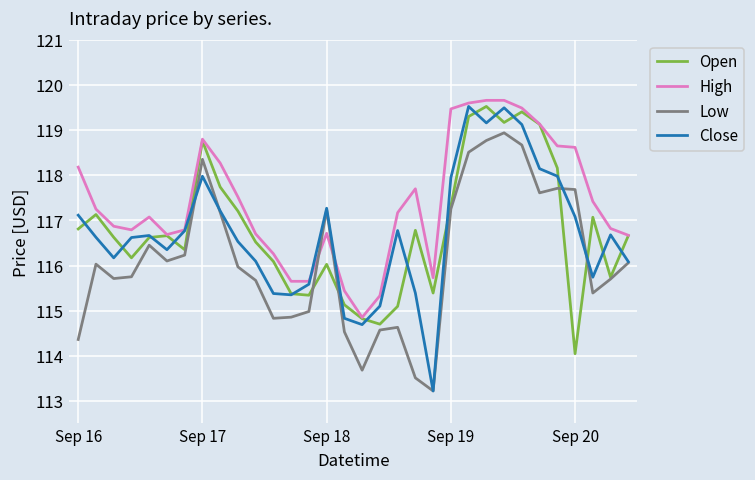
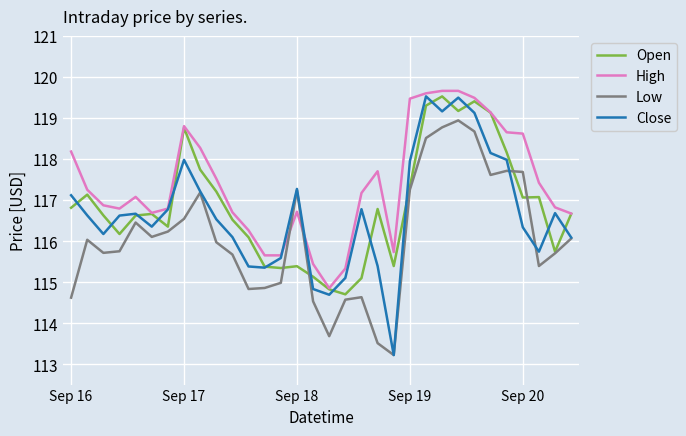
Low, Sep 16: 114.4 -> 114.6
Low, Sep 17: 118.4 -> 116.5
Open, Sep 18: 116.0 -> 115.4
Open, Sep 20: 114.0 -> 117.1
Close, Sep 20: 117.1 -> 116.3
